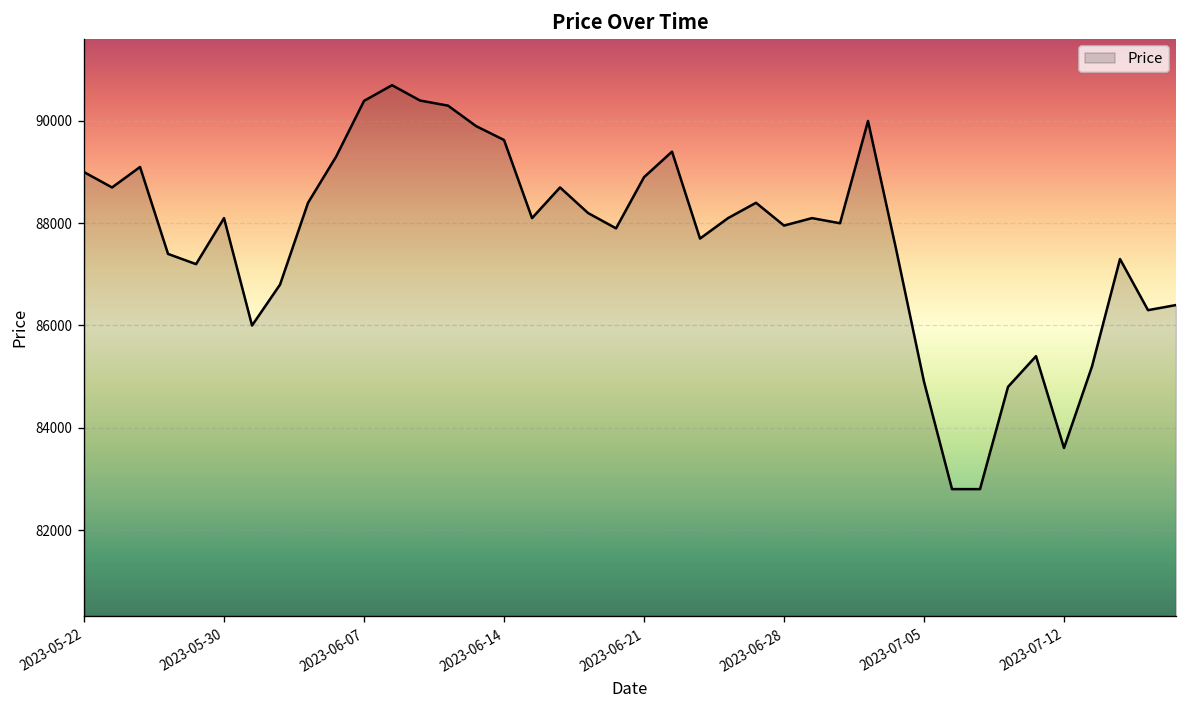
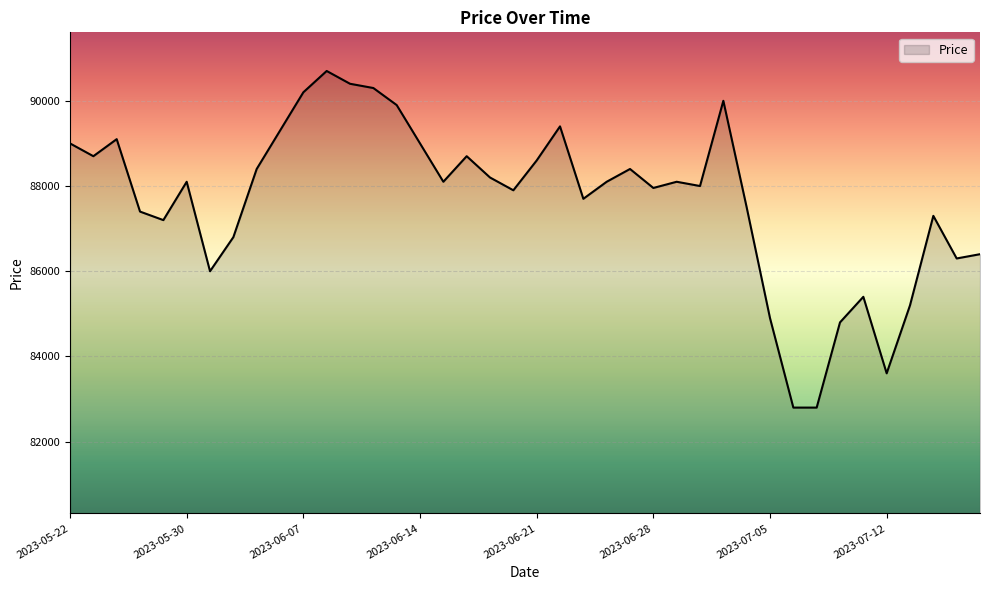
2023-06-07: 90400 -> 90200
2023-06-14: 89600 -> 89000
2023-06-21: 88900 -> 88600
